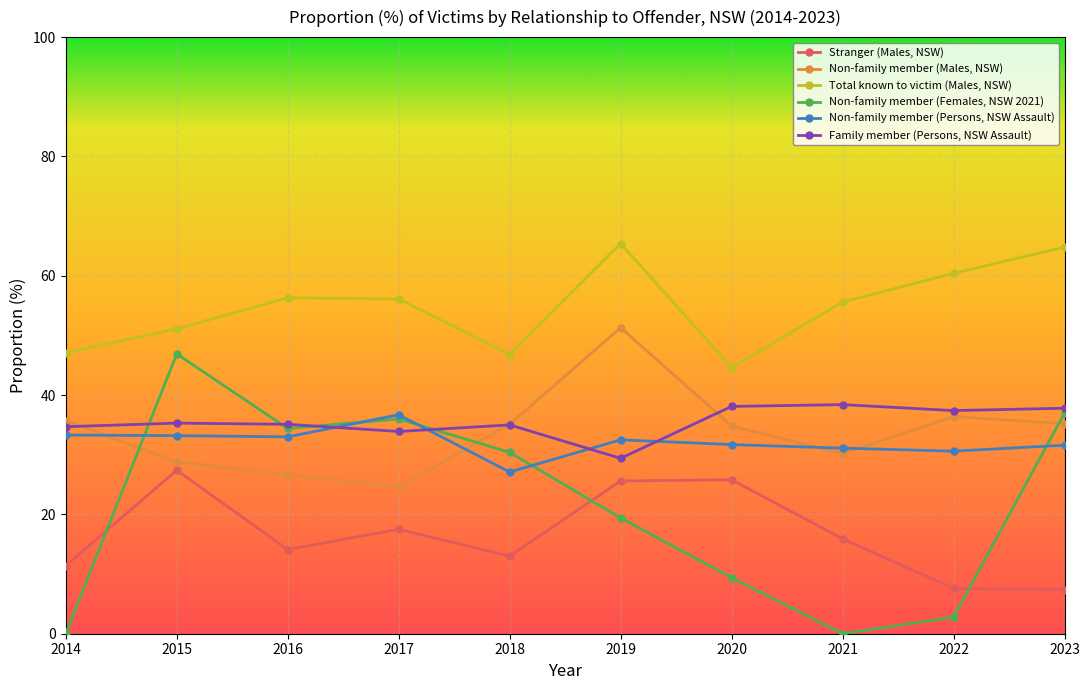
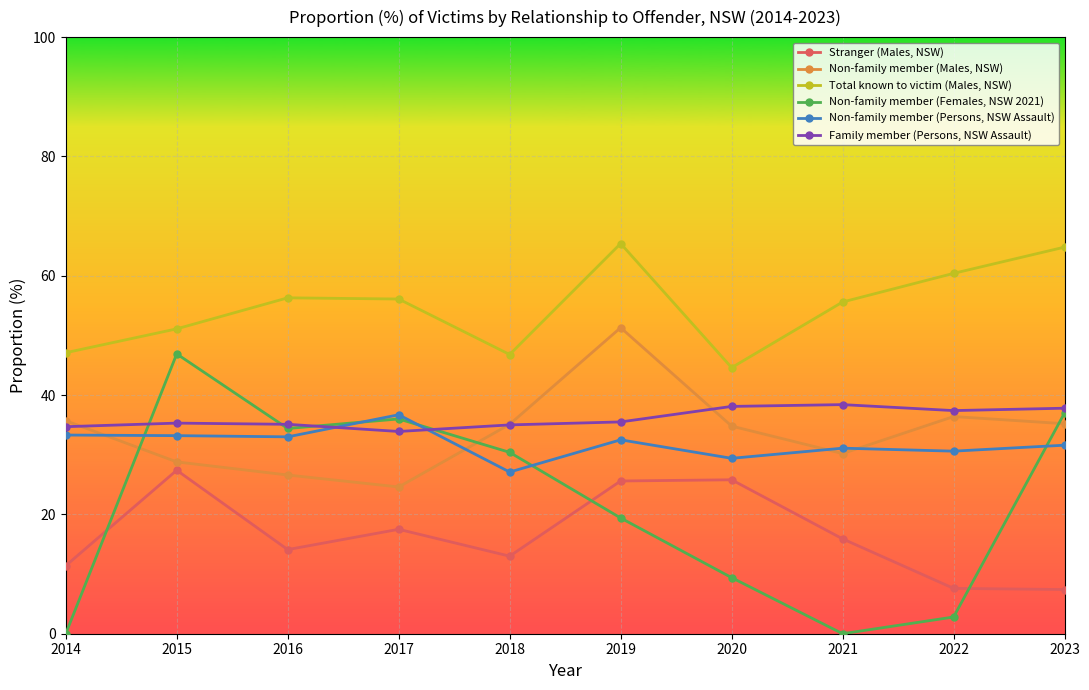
Family member (Persons, NSW Assault), 2019: 29 -> 36
Non-family member (Persons, NSW Assault), 2020: 32 -> 29
